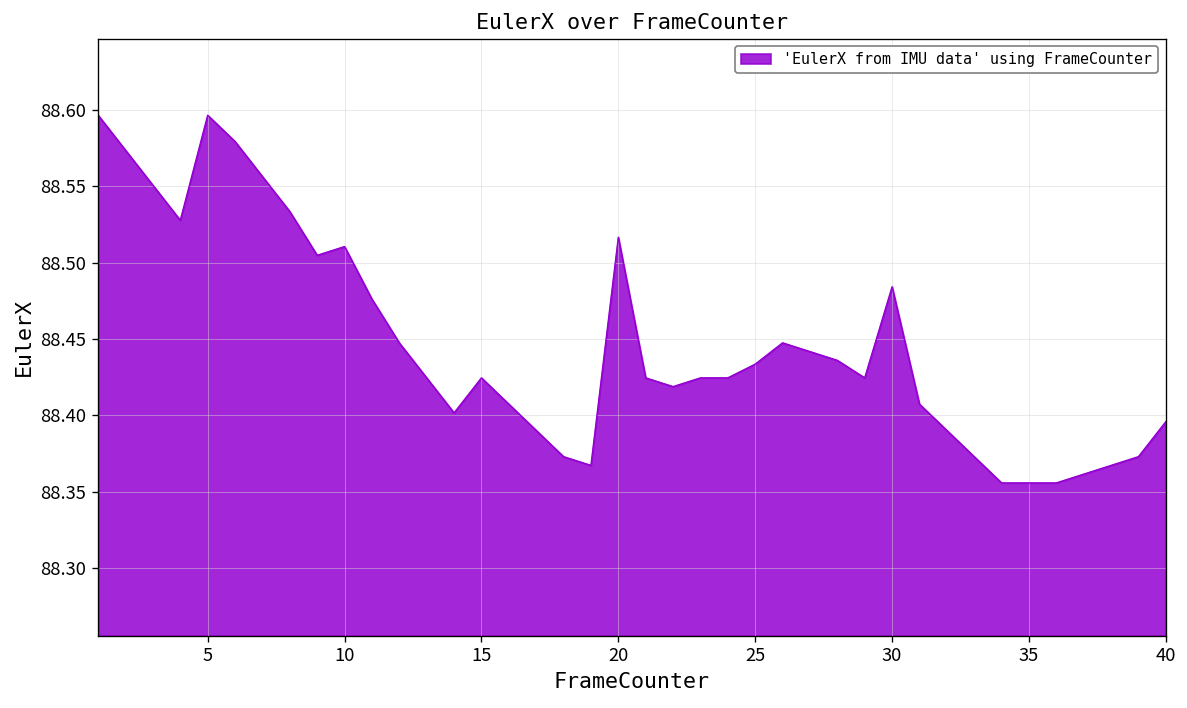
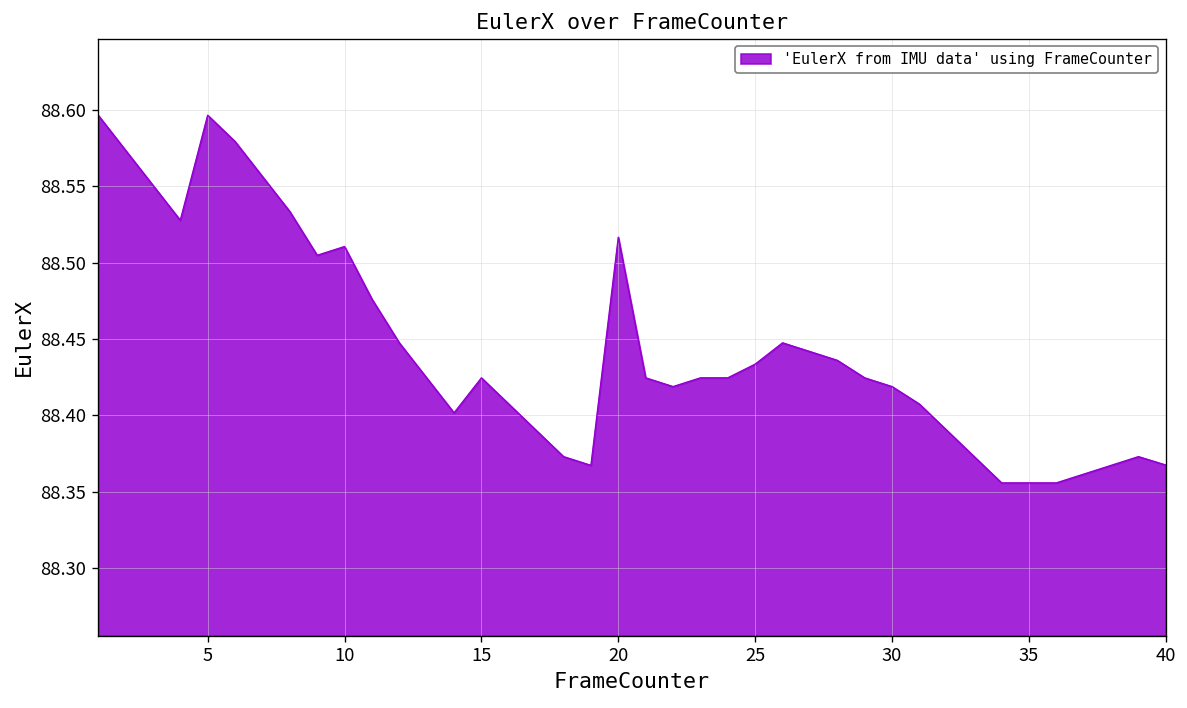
30: 88.484 -> 88.419
40: 88.396 -> 88.368
